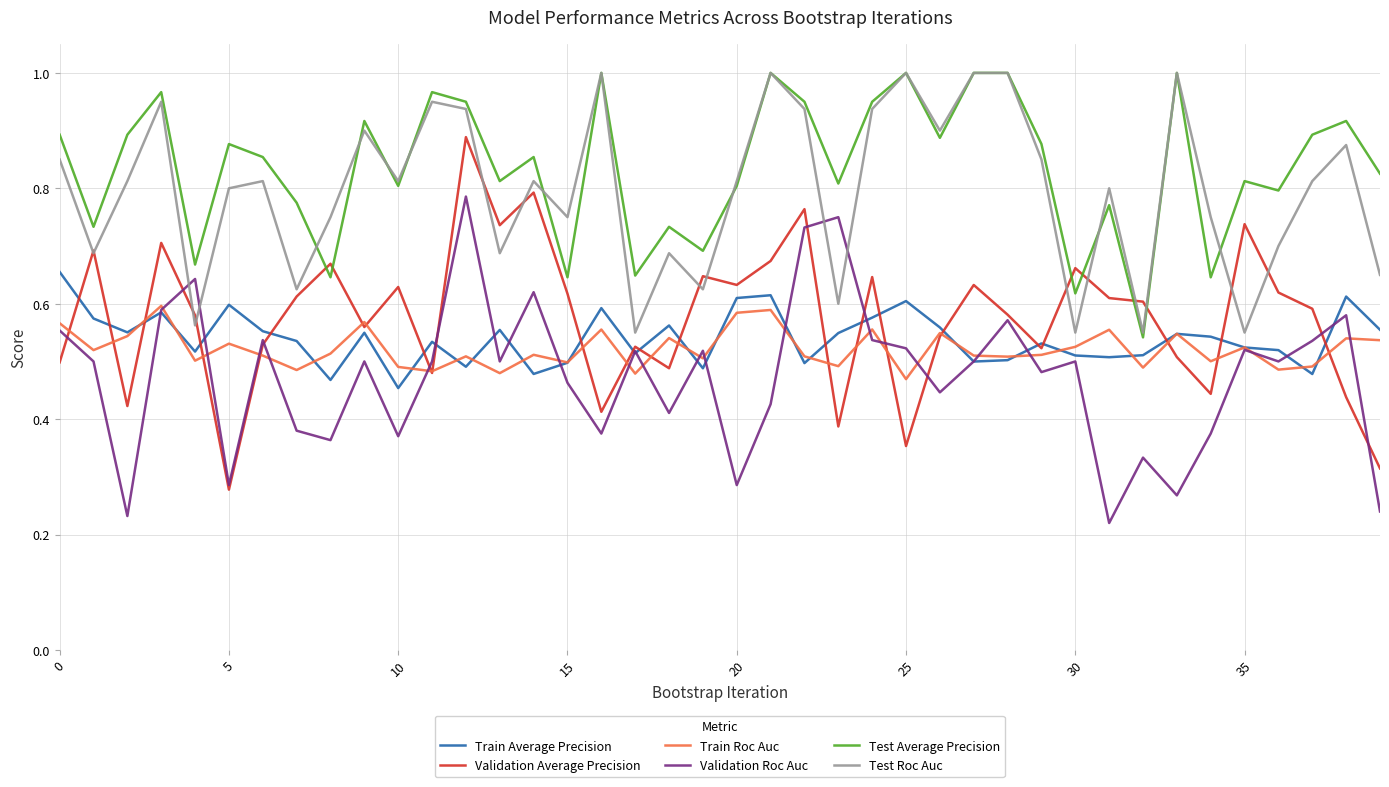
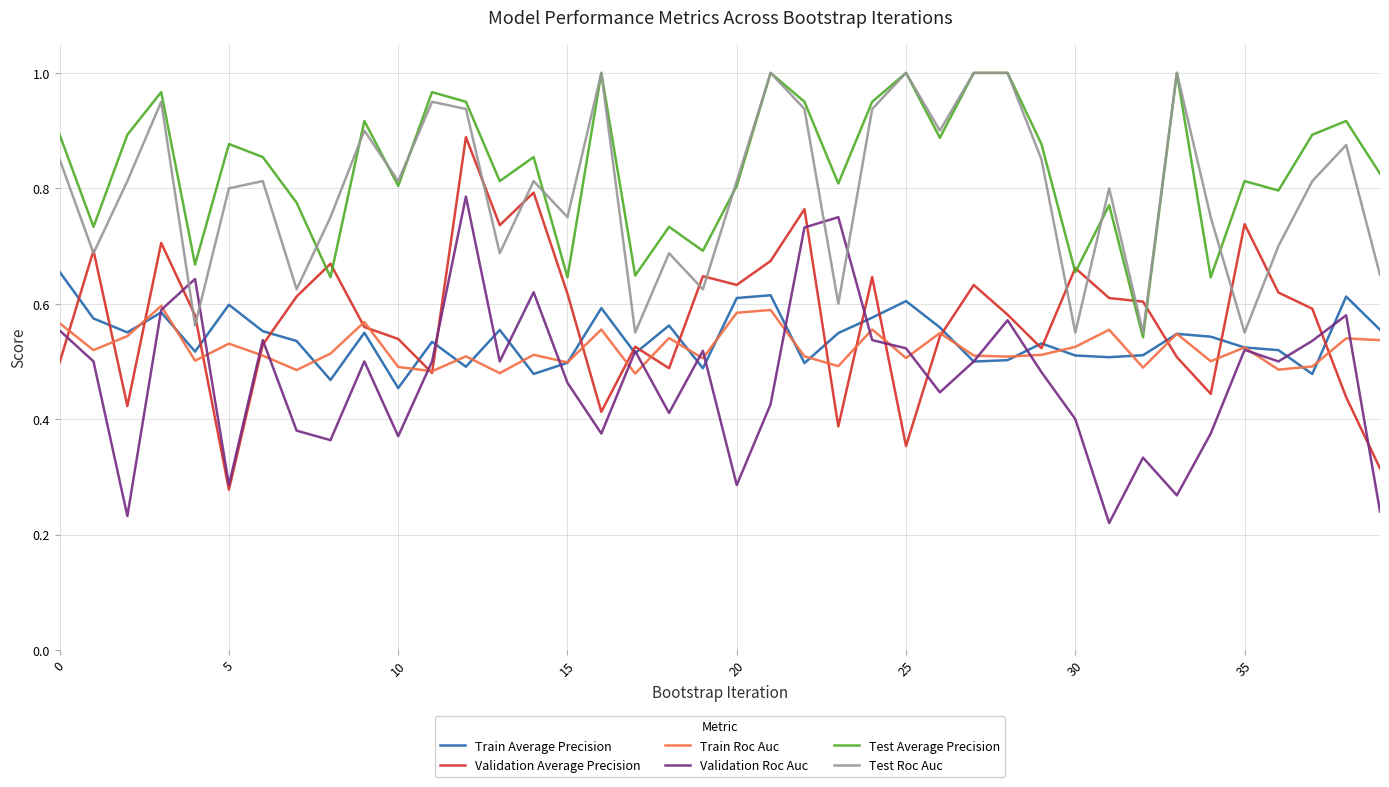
Validation Average Precision, 10: 0.63 -> 0.54
Train Roc Auc, 25: 0.47 -> 0.51
Validation Roc Auc, 30: 0.5 -> 0.4
Test Average Precision, 30: 0.62 -> 0.65
